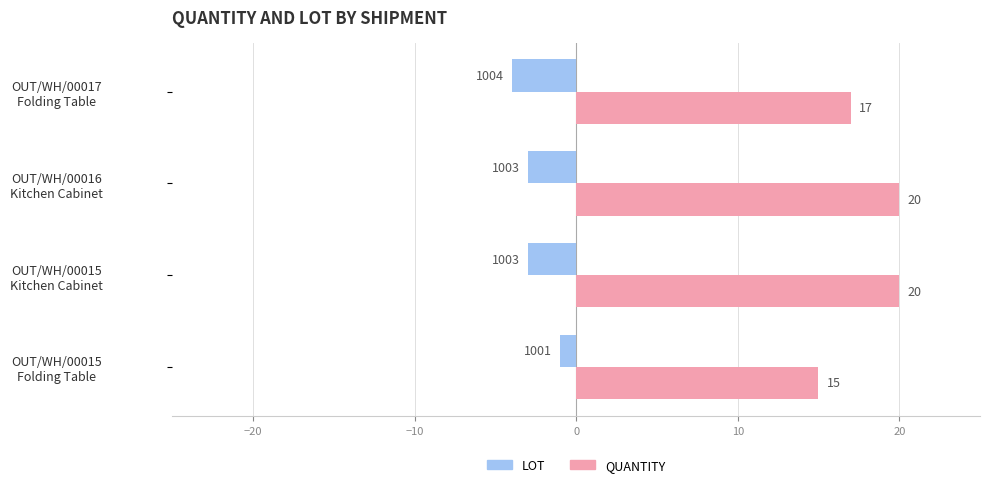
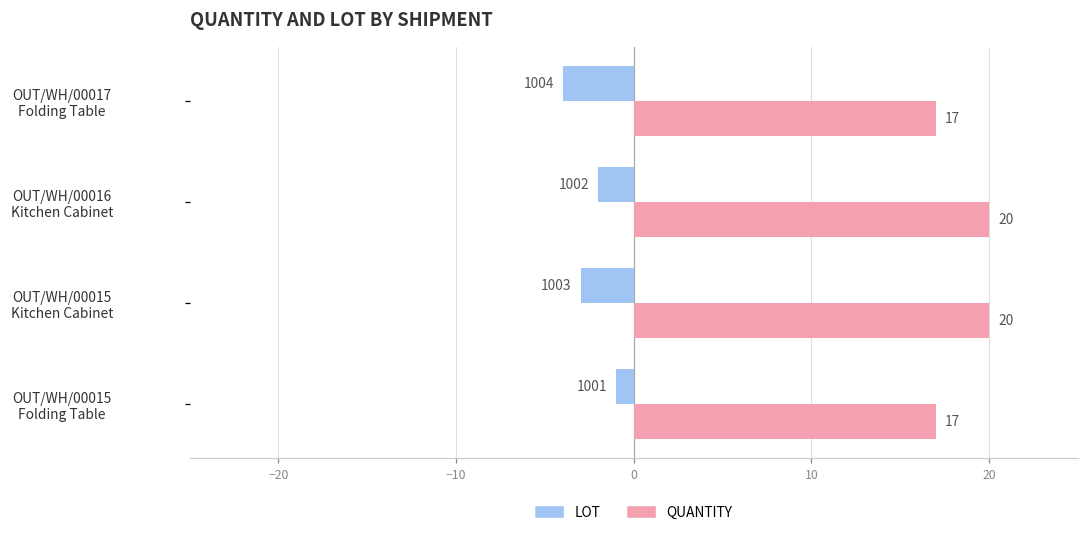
LOT, OUT/WH/00016 Kitchen Cabinet: 1003 -> 1002
QUANTITY, OUT/WH/00015 Folding Table: 15 -> 17
